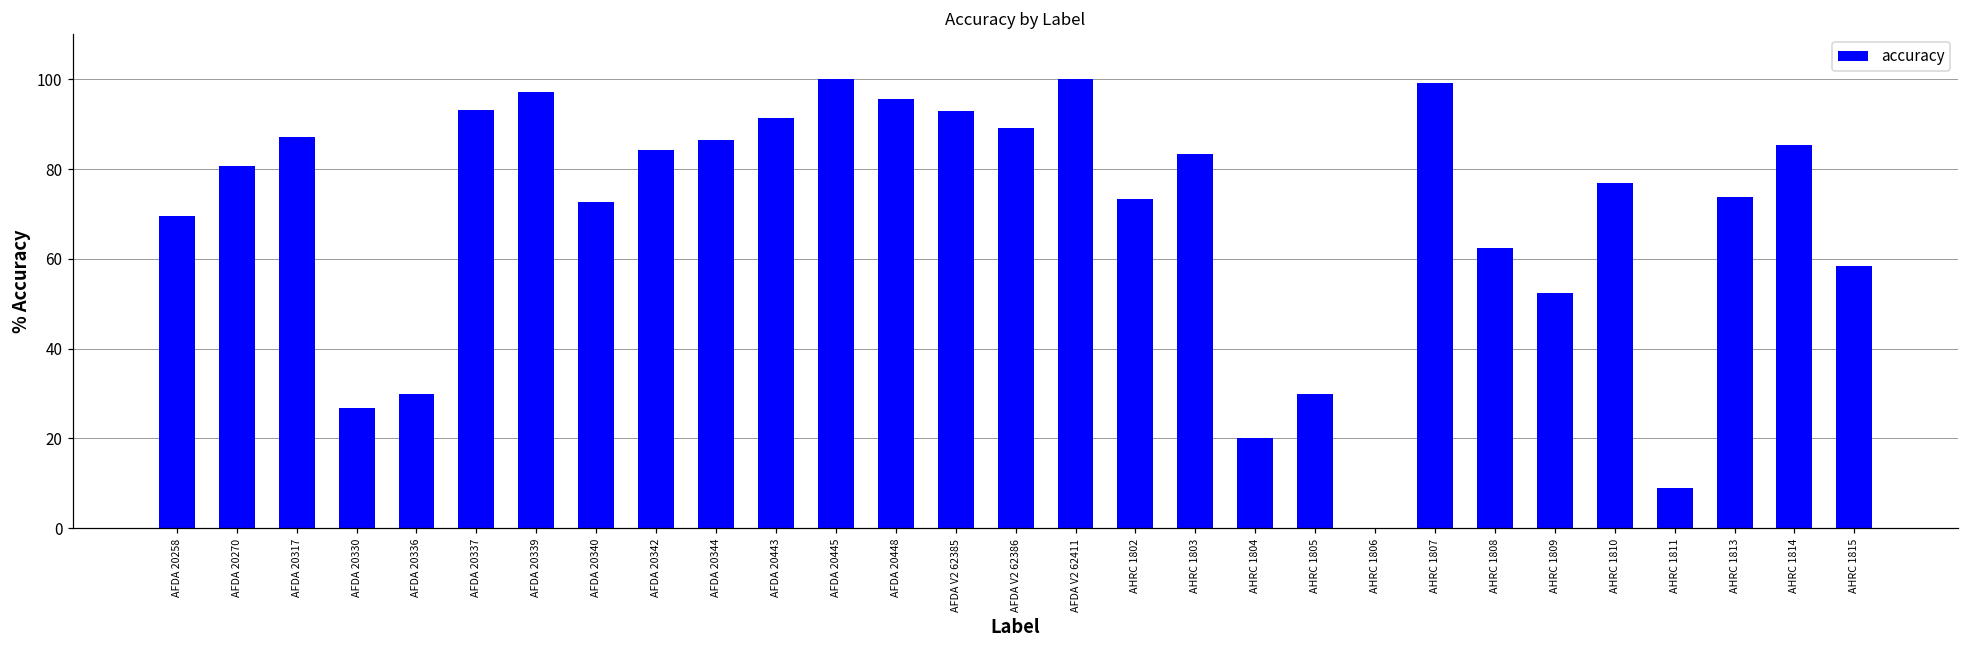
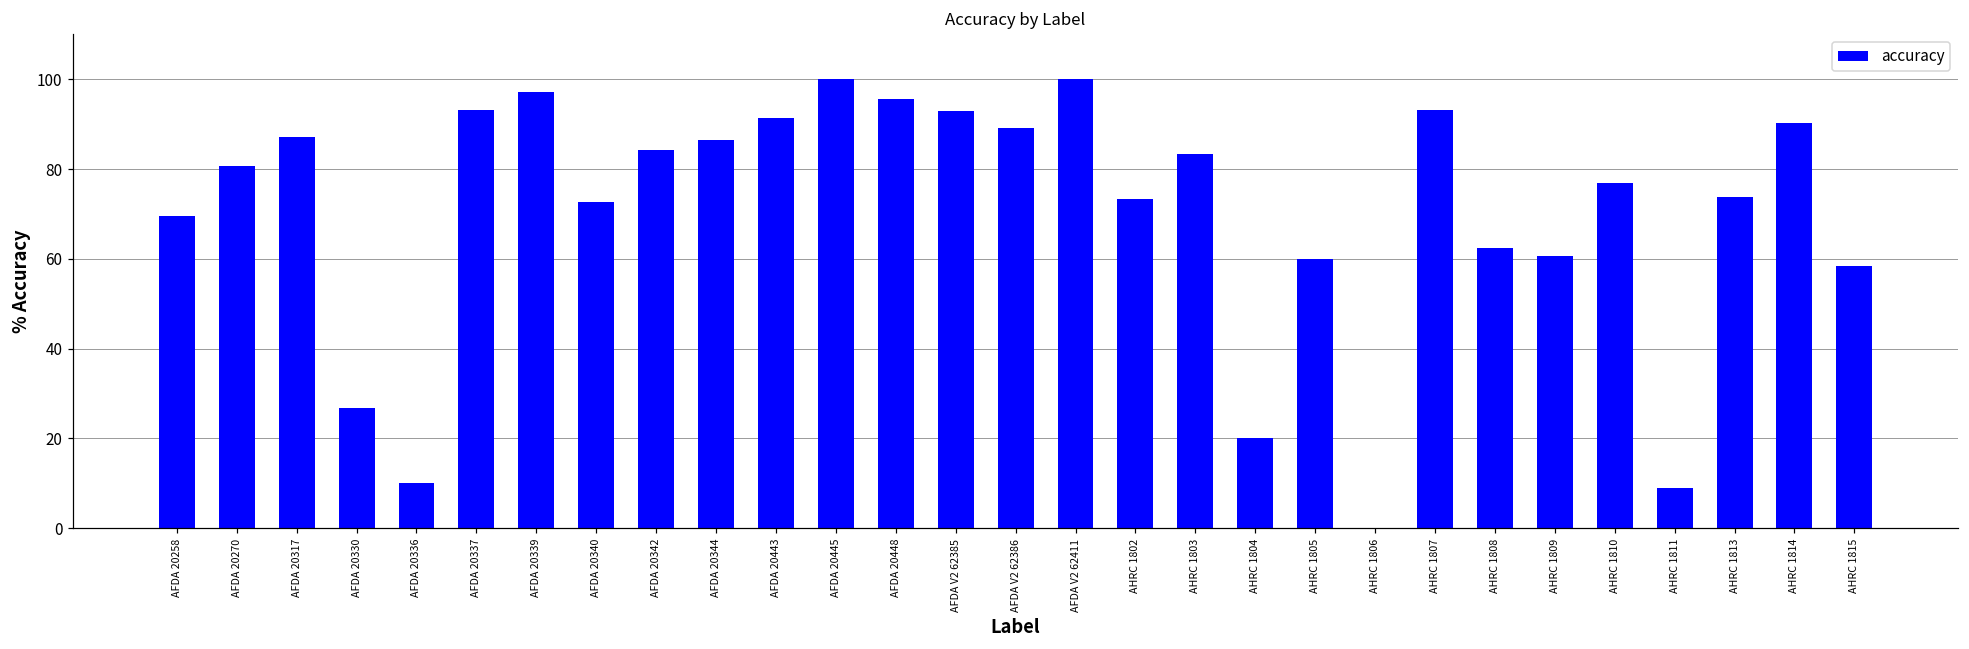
AFDA 20336: 30 -> 10
AHRC 1805: 30 -> 60
AHRC 1807: 99 -> 93
AHRC 1809: 52 -> 61
AHRC 1814: 85 -> 90
